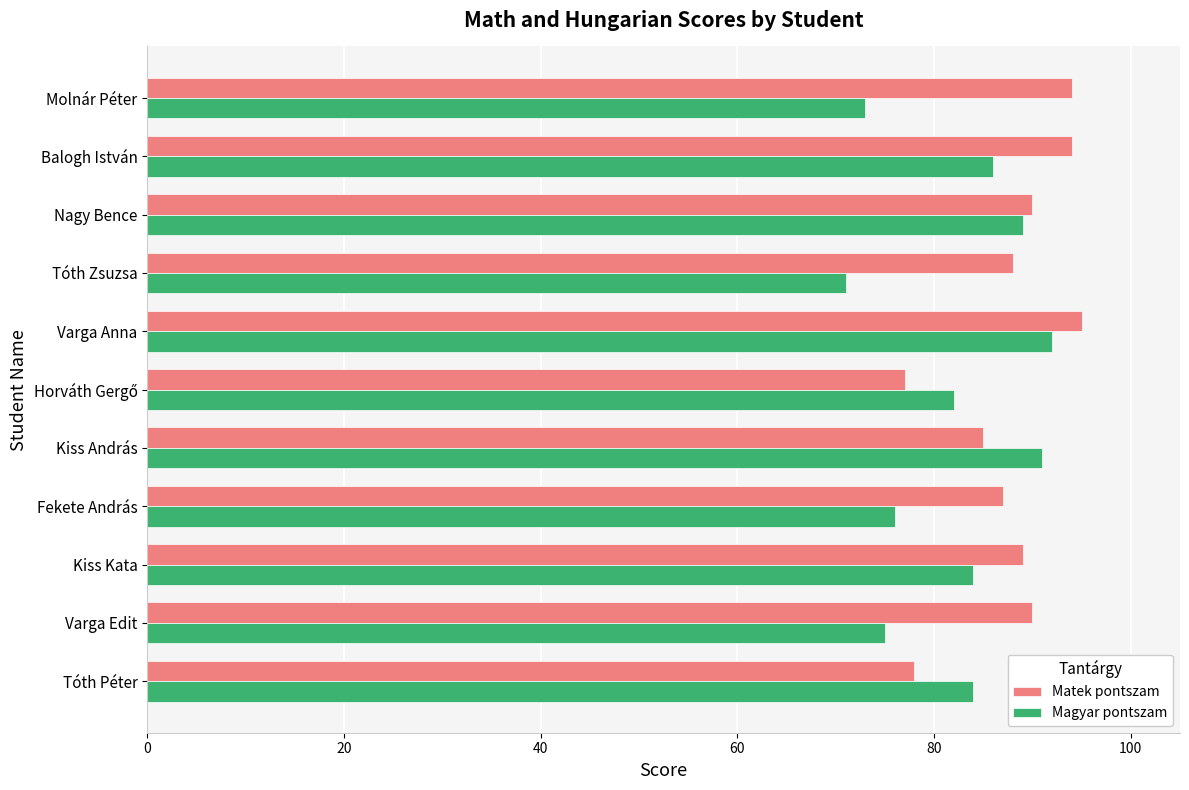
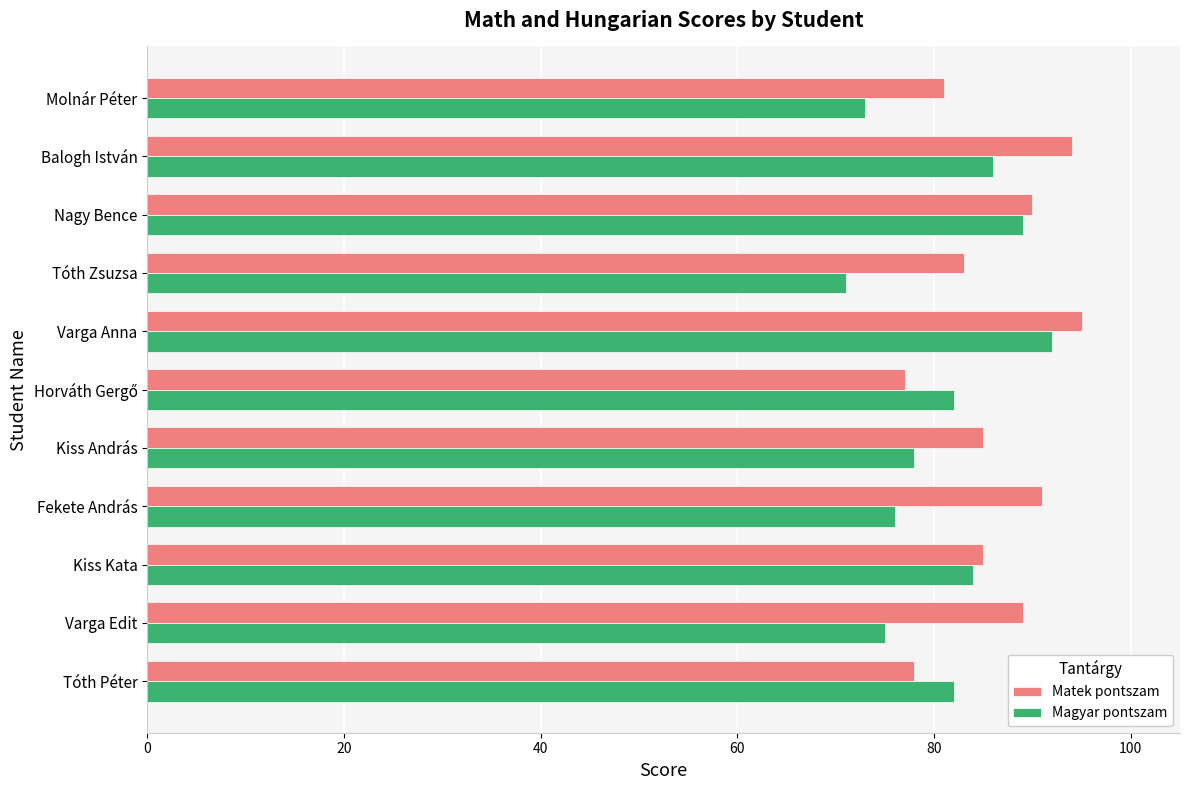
Matek pontszam, Molnár Péter: 94 -> 81
Matek pontszam, Tóth Zsuzsa: 88 -> 83
Magyar pontszam, Kiss András: 91 -> 78
Matek pontszam, Fekete András: 87 -> 91
Matek pontszam, Kiss Kata: 89 -> 85
Matek pontszam, Varga Edit: 90 -> 89
Magyar pontszam, Tóth Péter: 84 -> 82
